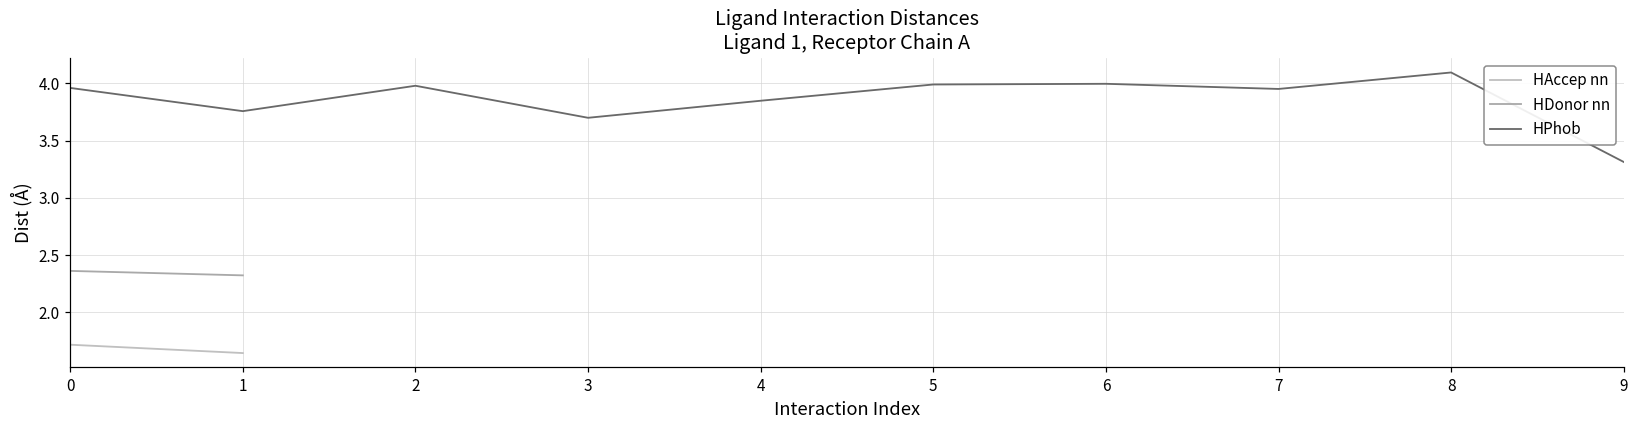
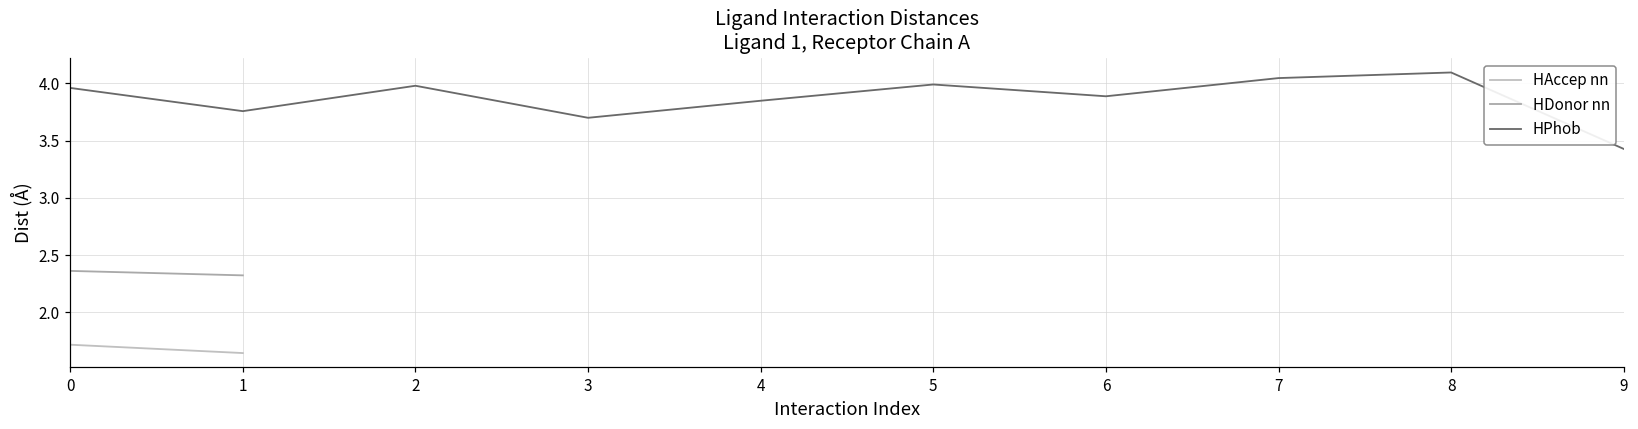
HPhob, 6: 4.00 -> 3.89
HPhob, 7: 3.95 -> 4.05
HPhob, 9: 3.31 -> 3.43
